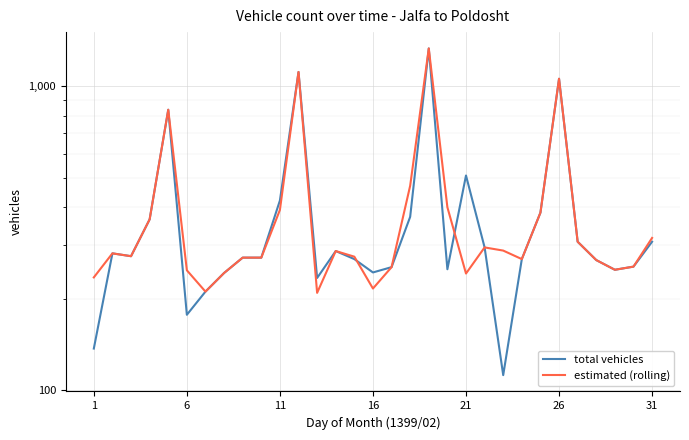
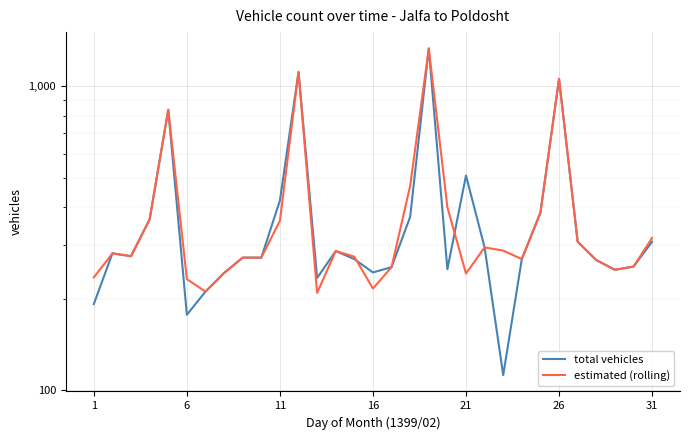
total vehicles, 1: 140 -> 190
estimated (rolling), 6: 250 -> 230
estimated (rolling), 11: 390 -> 360
